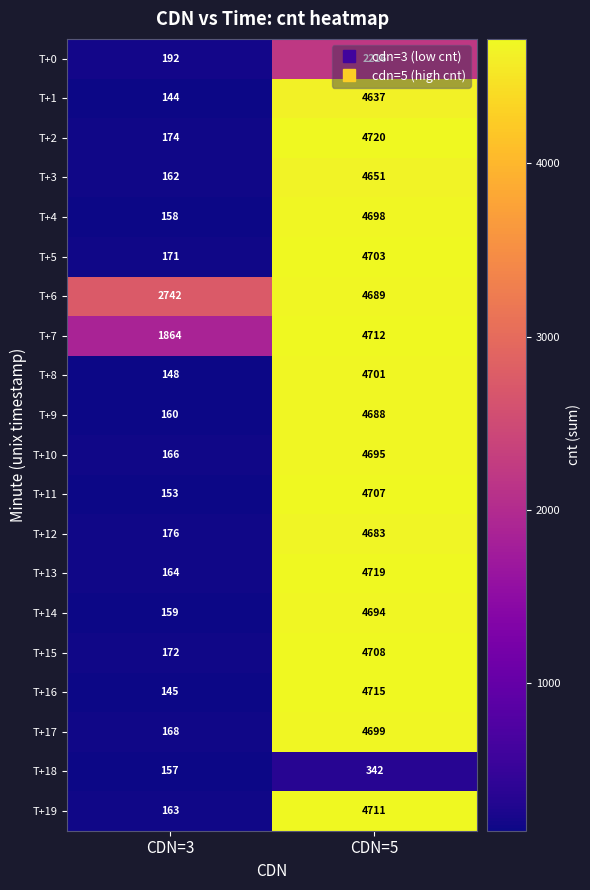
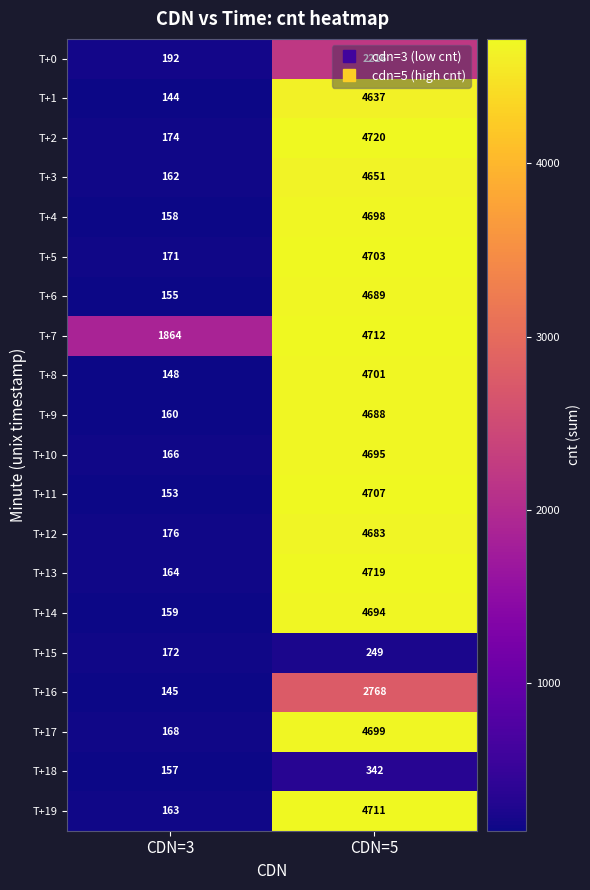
T+6, CDN=3: 2742 -> 155
T+15, CDN=5: 4708 -> 249
T+16, CDN=5: 4715 -> 2768
